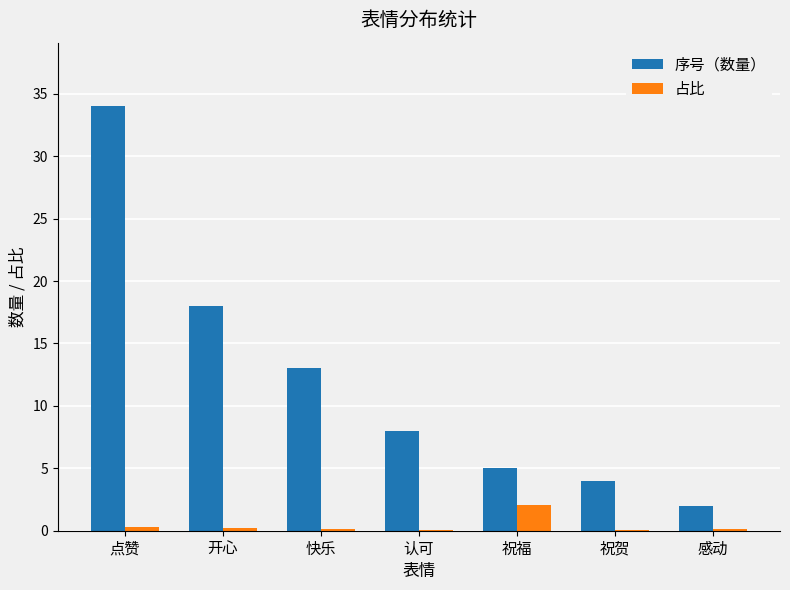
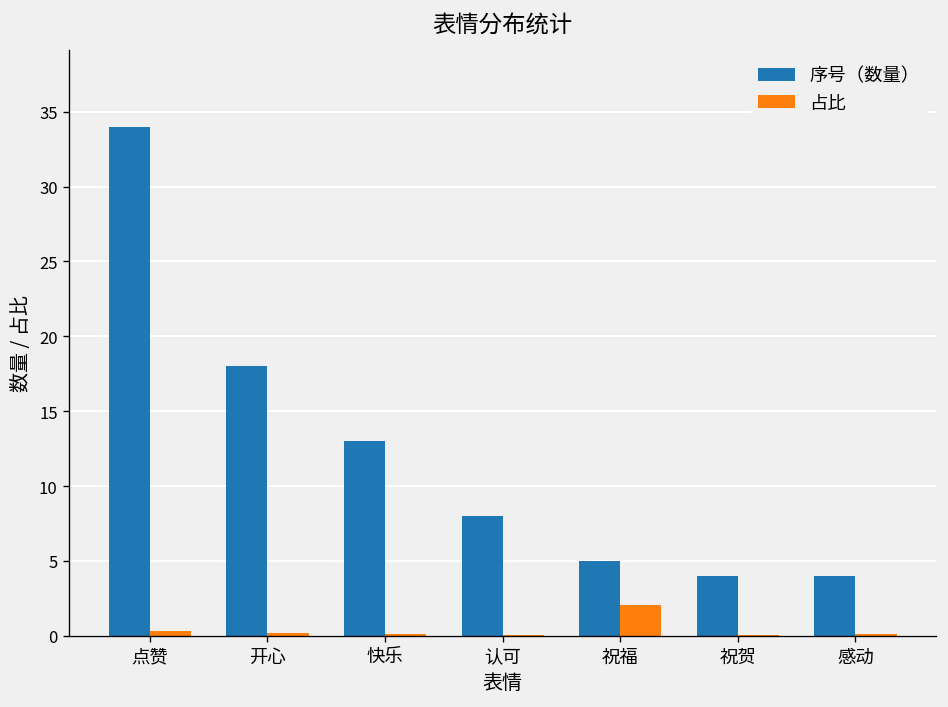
序号（数量）, 感动: 2 -> 4
